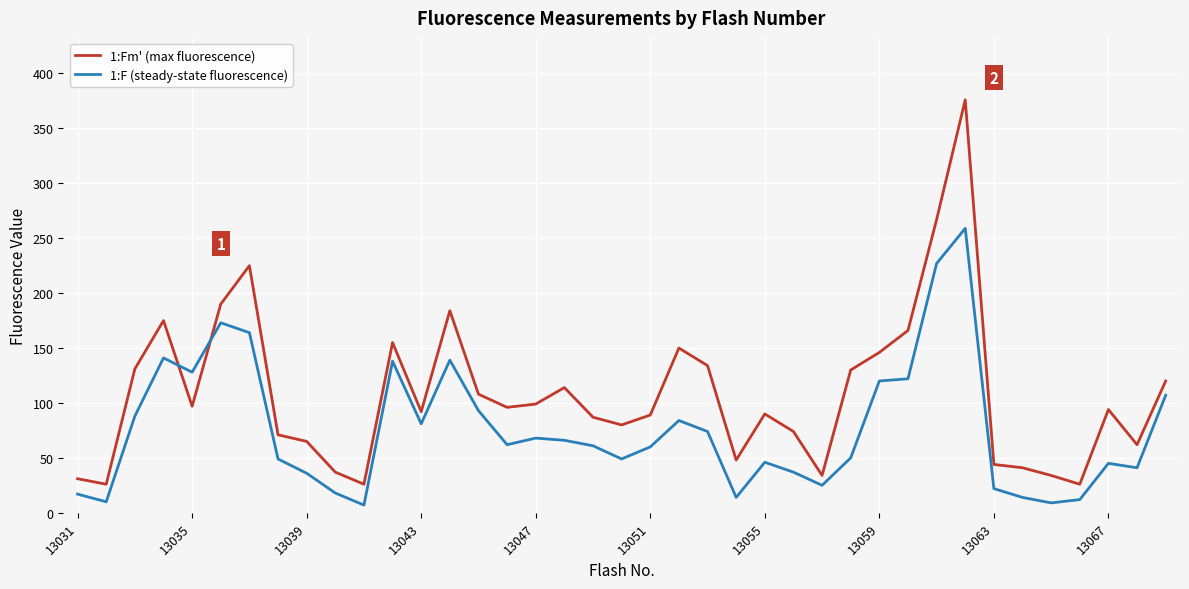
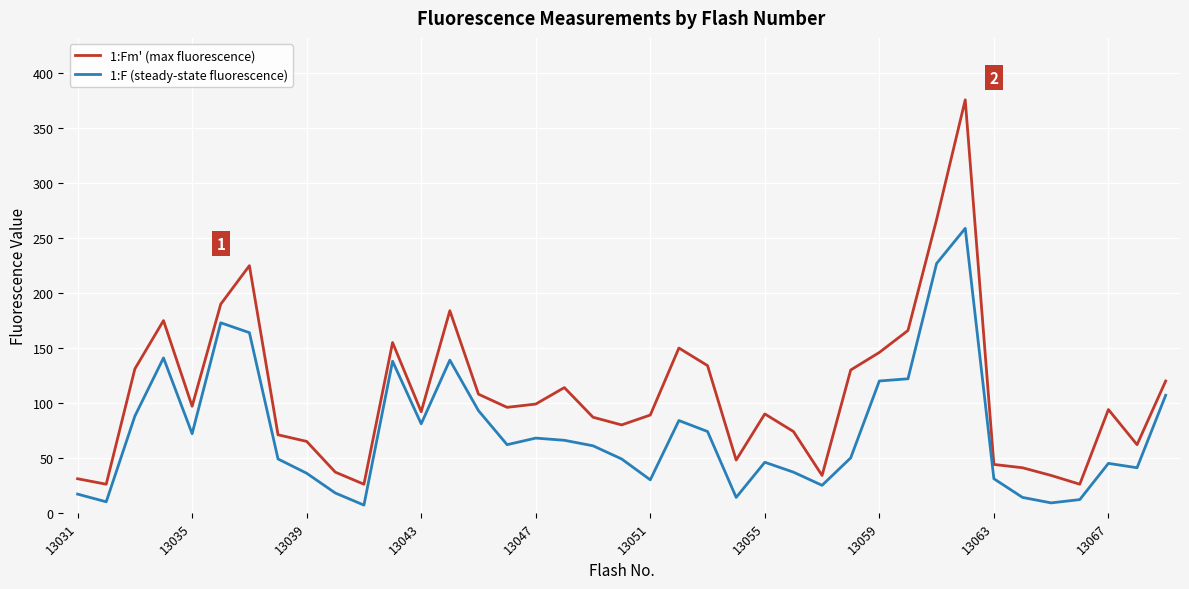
1:F (steady-state fluorescence), 13035: 128 -> 72
1:F (steady-state fluorescence), 13051: 60 -> 30
1:F (steady-state fluorescence), 13063: 22 -> 31
